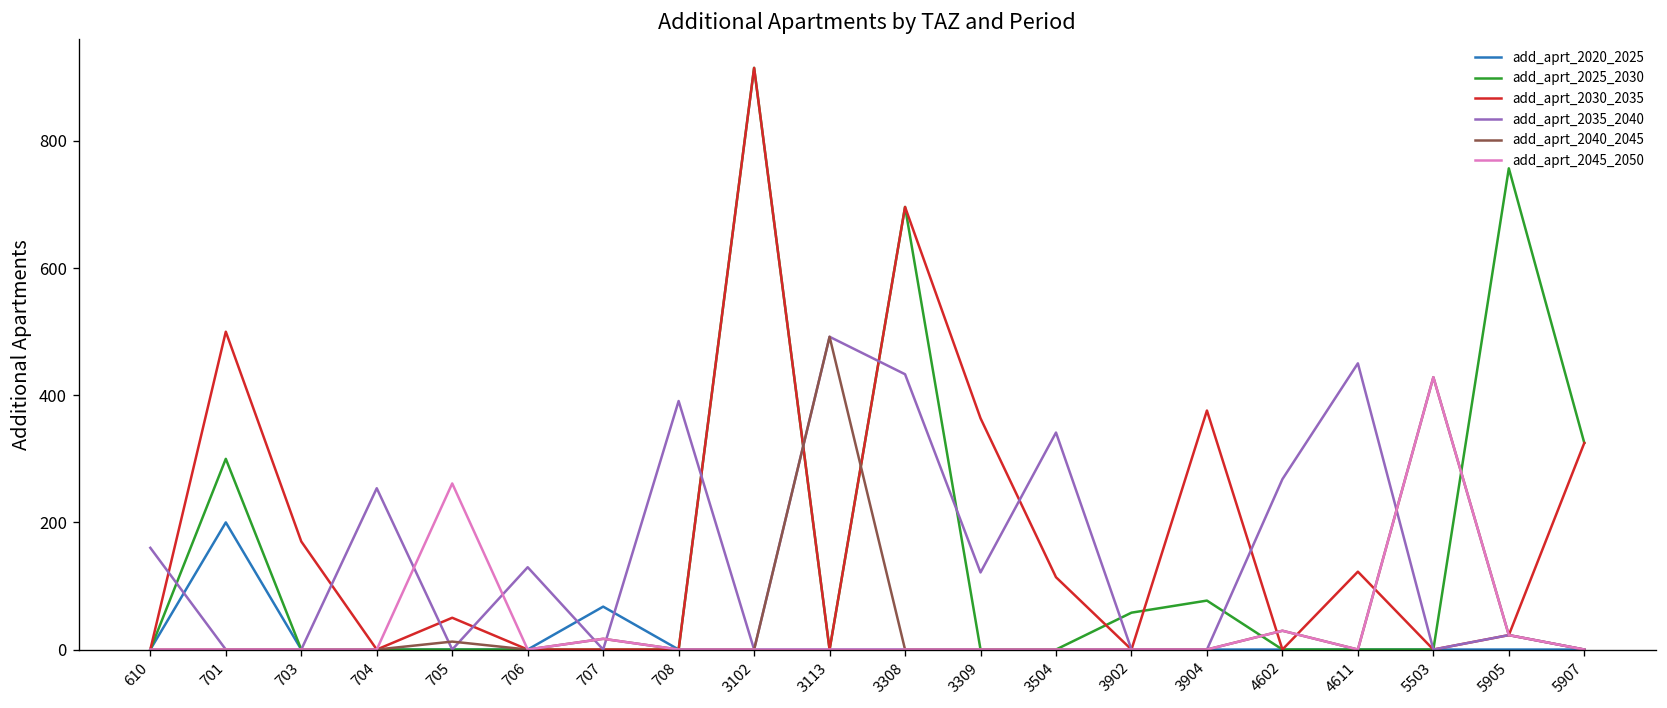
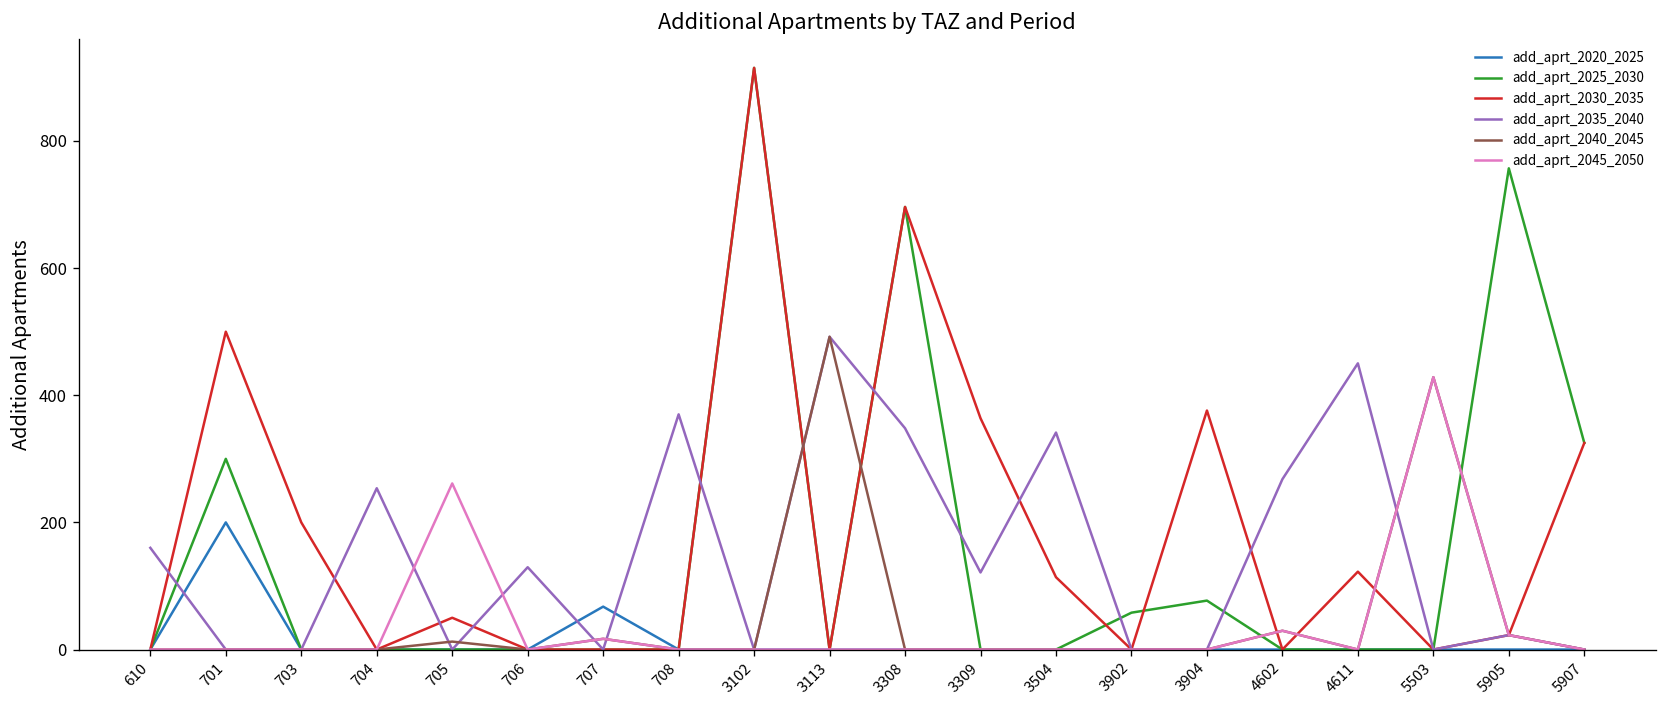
add_aprt_2030_2035, 703: 170 -> 200
add_aprt_2035_2040, 708: 390 -> 370
add_aprt_2035_2040, 3308: 430 -> 350
